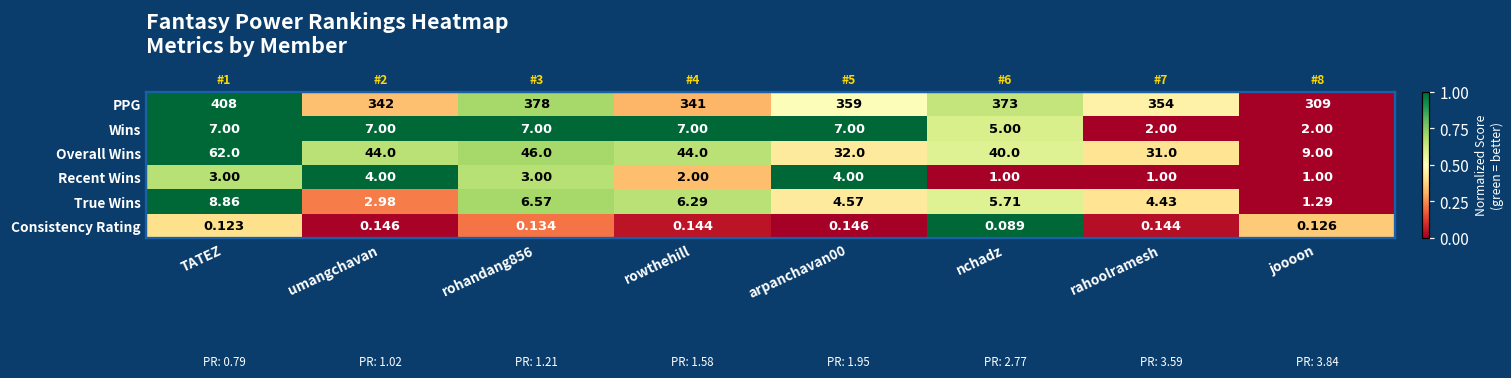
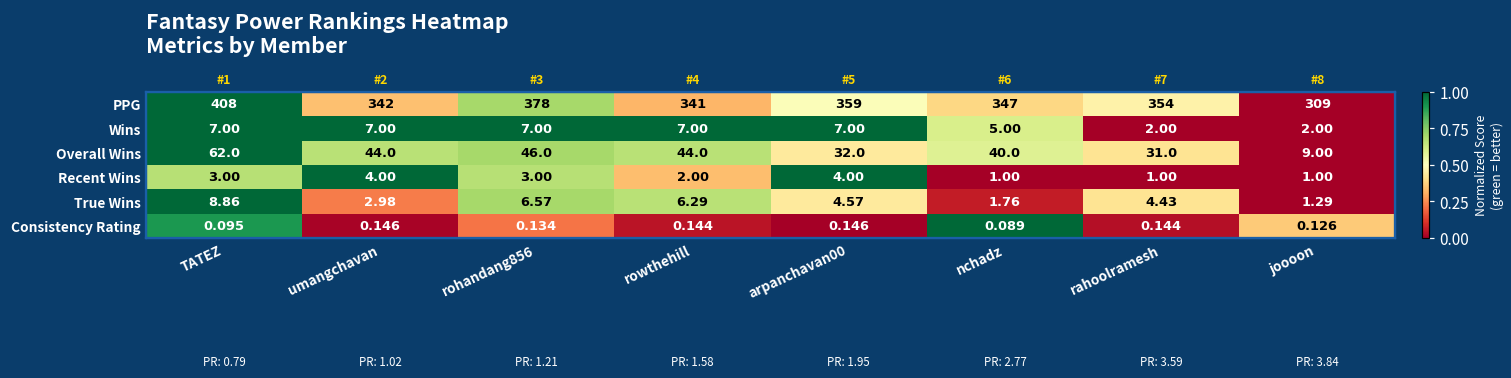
PPG, nchadz: 373 -> 347
True Wins, nchadz: 5.71 -> 1.76
Consistency Rating, TATEZ: 0.123 -> 0.095
